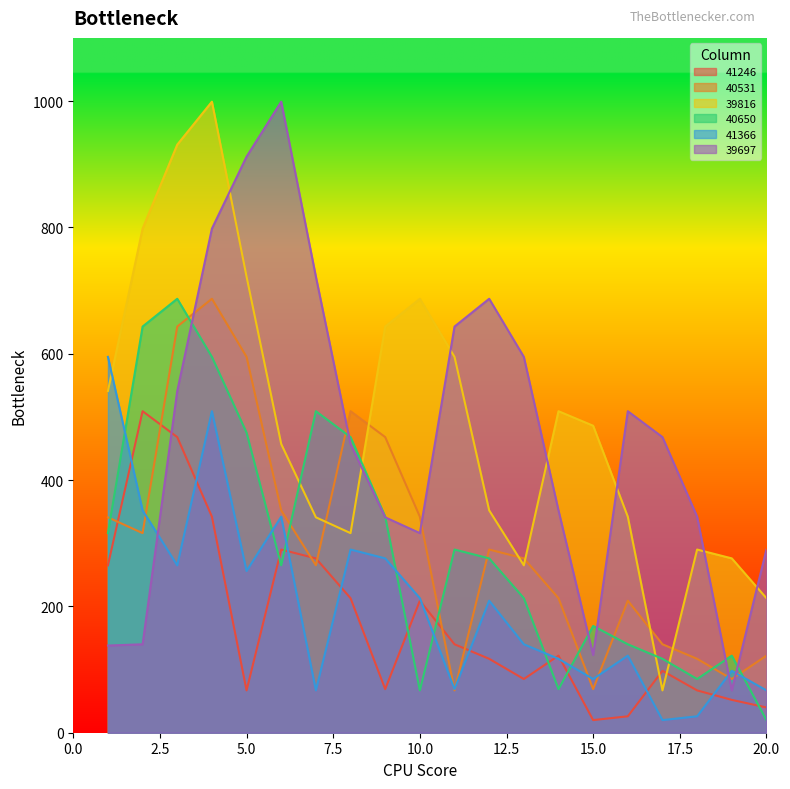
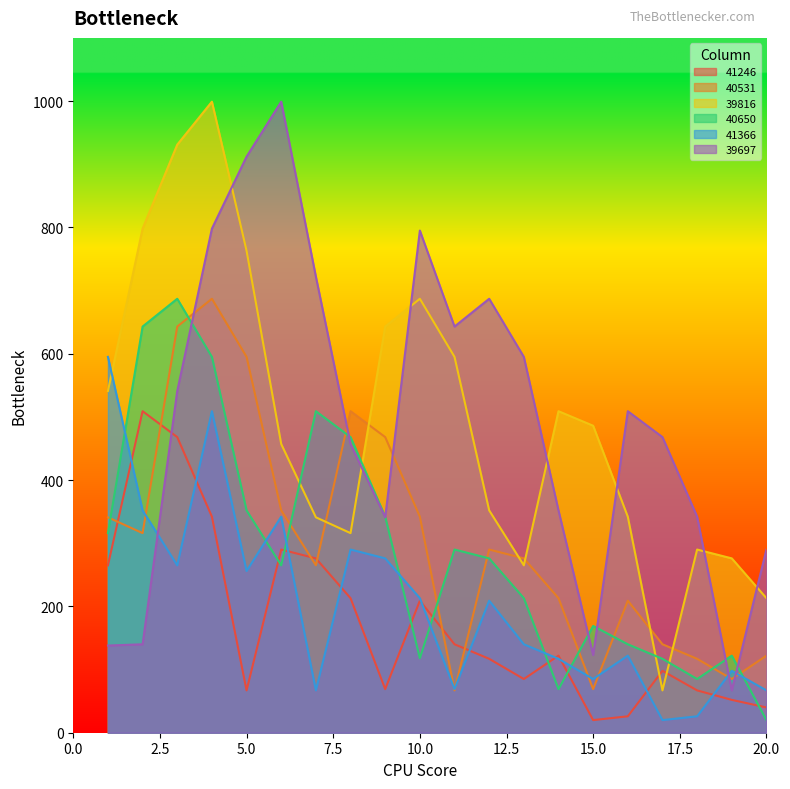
39816, 5.0: 720 -> 760
40650, 5.0: 480 -> 350
40650, 10.0: 70 -> 120
39697, 10.0: 320 -> 800
